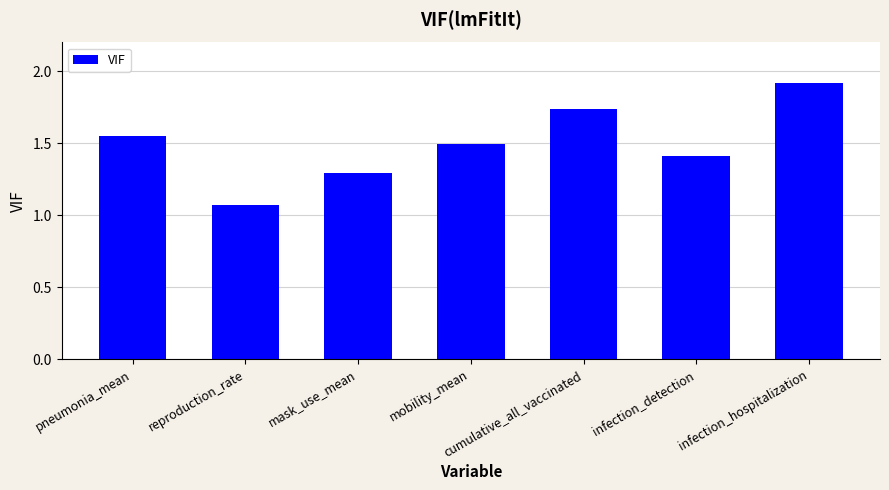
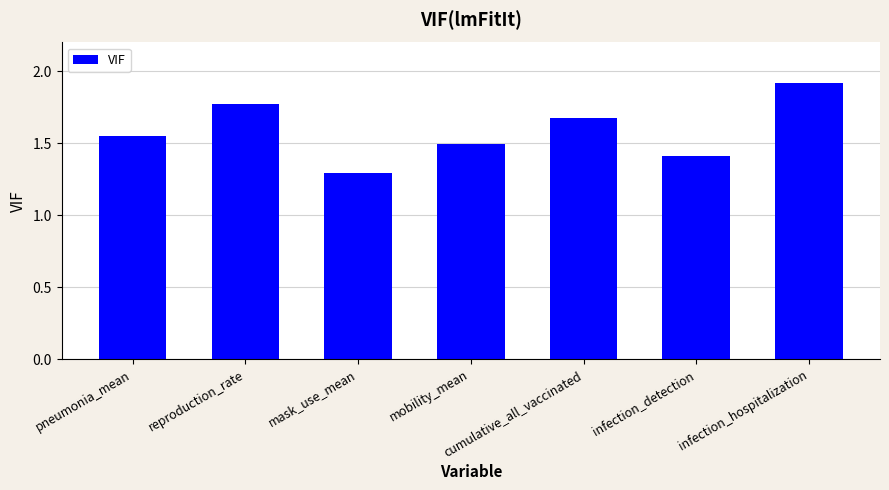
reproduction_rate: 1.07 -> 1.77
cumulative_all_vaccinated: 1.74 -> 1.68
